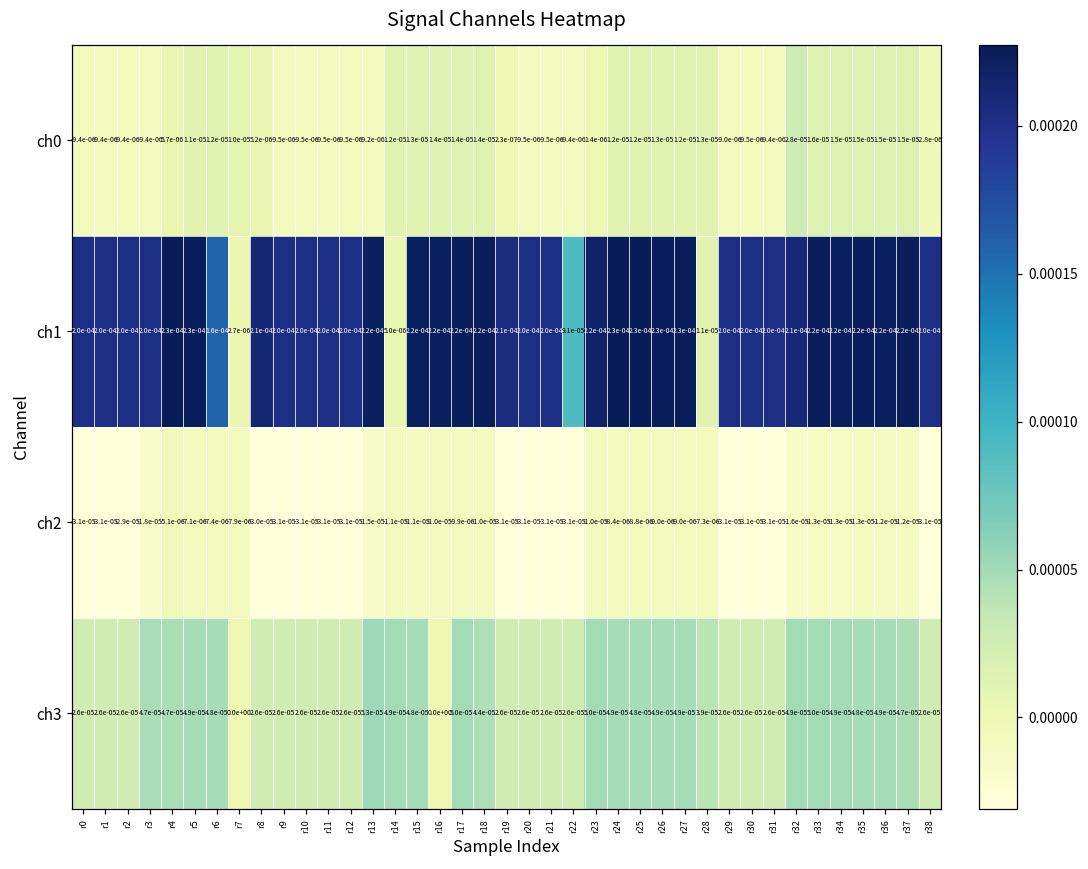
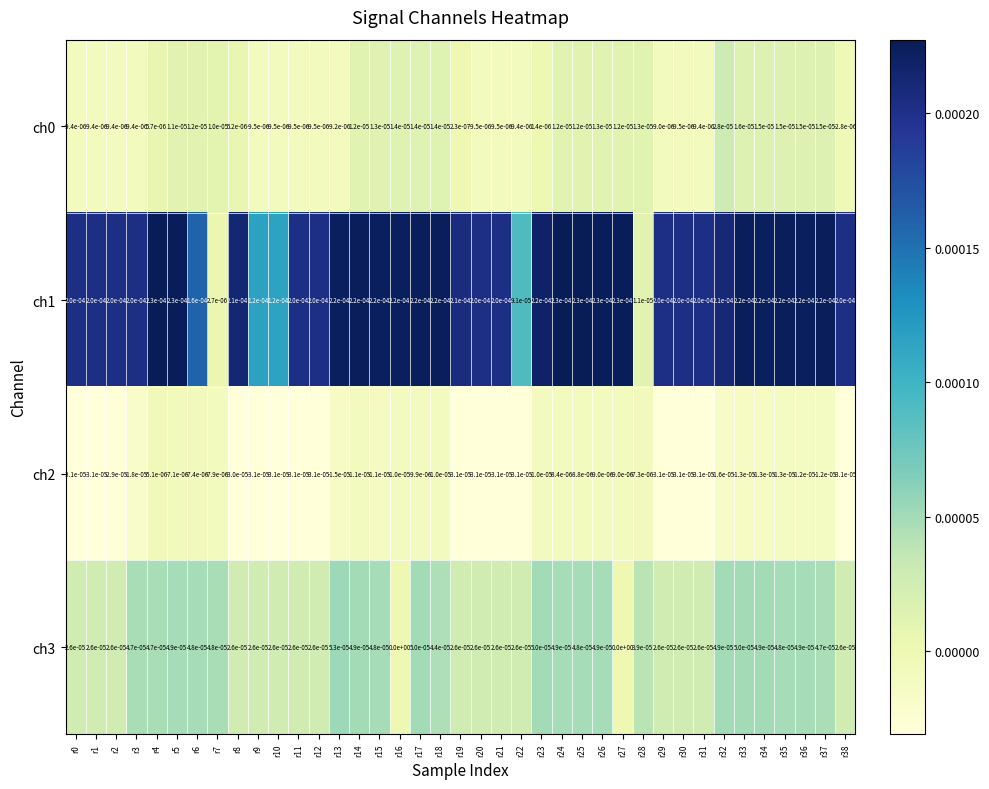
ch1, r9: 2.0e-04 -> 1.2e-04
ch1, r10: 2.0e-04 -> 1.2e-04
ch1, r14: 5.0e-06 -> 2.2e-04
ch3, r7: 0.0e+00 -> 4.8e-05
ch3, r27: 4.9e-05 -> 0.0e+00
